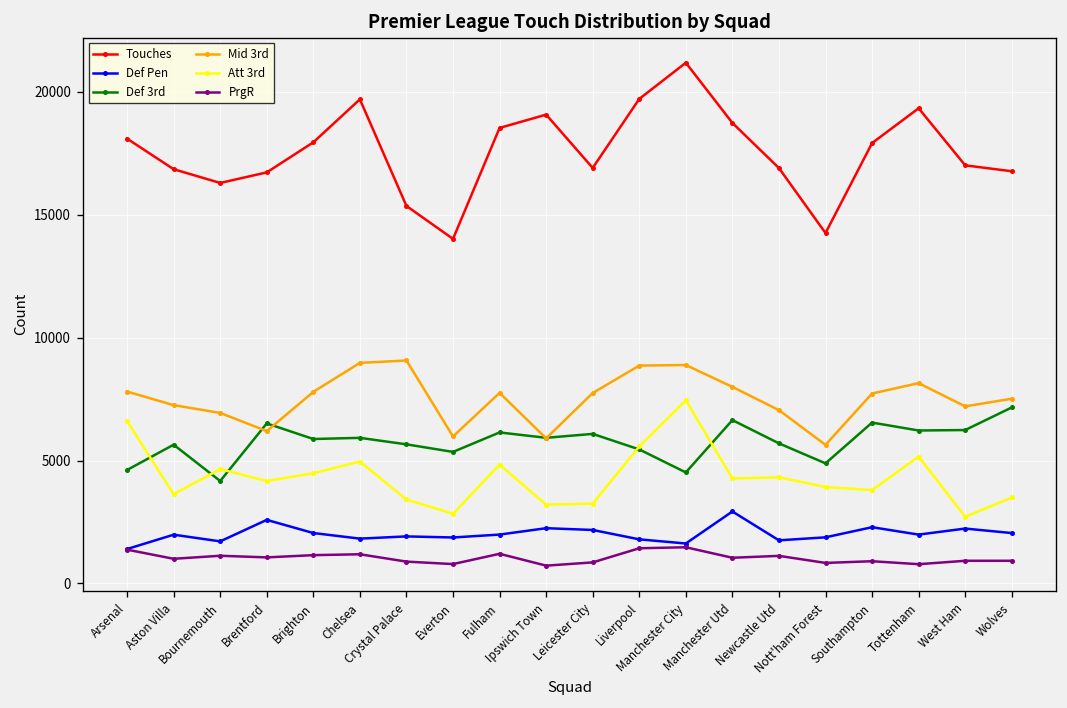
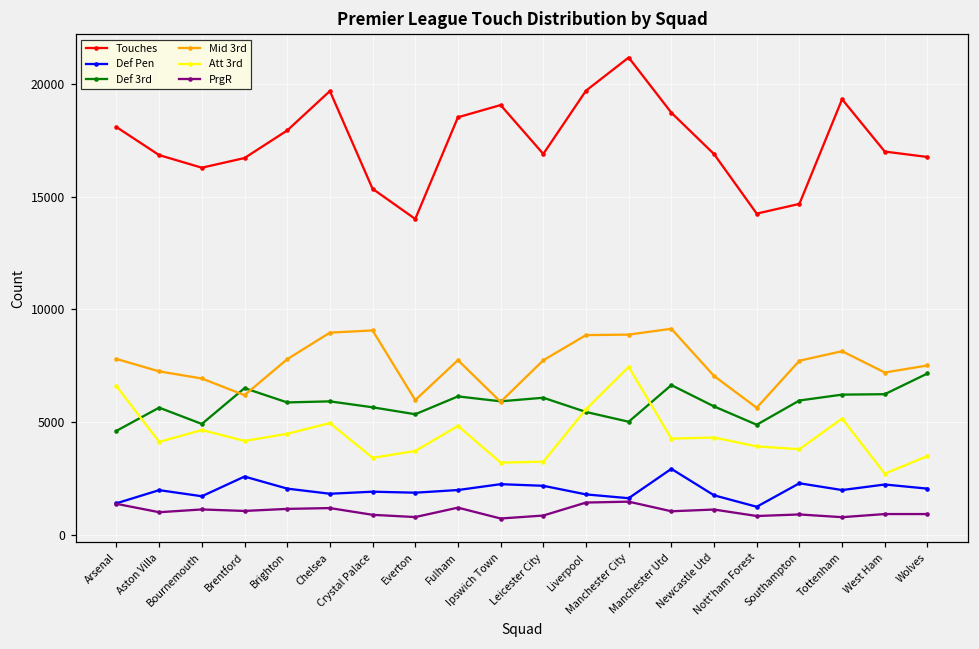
Att 3rd, Aston Villa: 3600 -> 4100
Def 3rd, Bournemouth: 4200 -> 4900
Att 3rd, Everton: 2800 -> 3700
Def 3rd, Manchester City: 4500 -> 5000
Mid 3rd, Manchester Utd: 8000 -> 9100
Def Pen, Nott'ham Forest: 1900 -> 1200
Touches, Southampton: 17900 -> 14700
Def 3rd, Southampton: 6500 -> 6000
